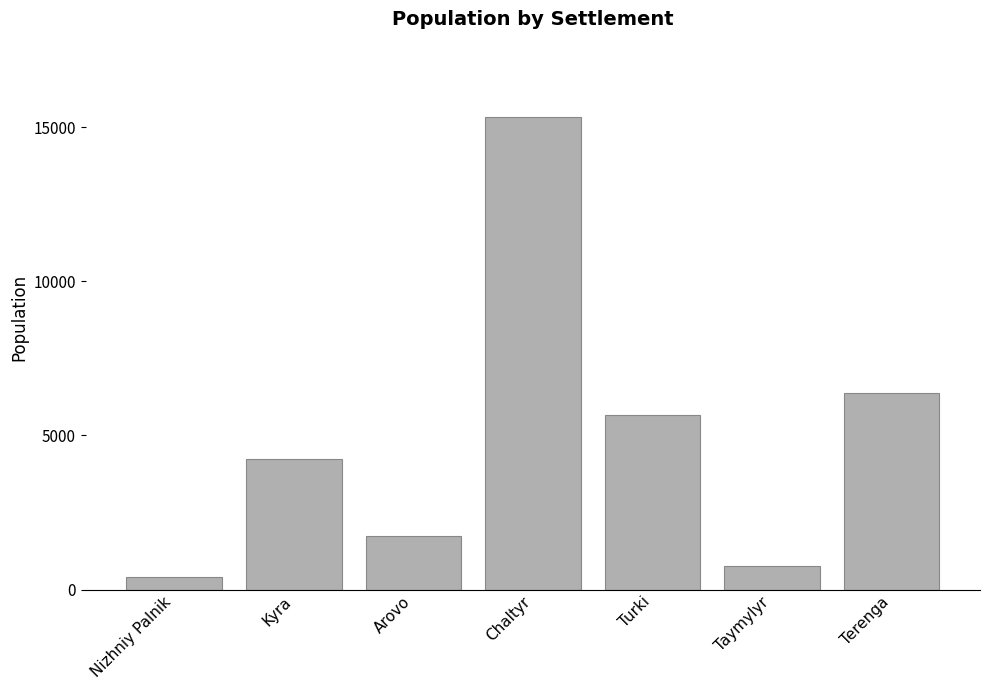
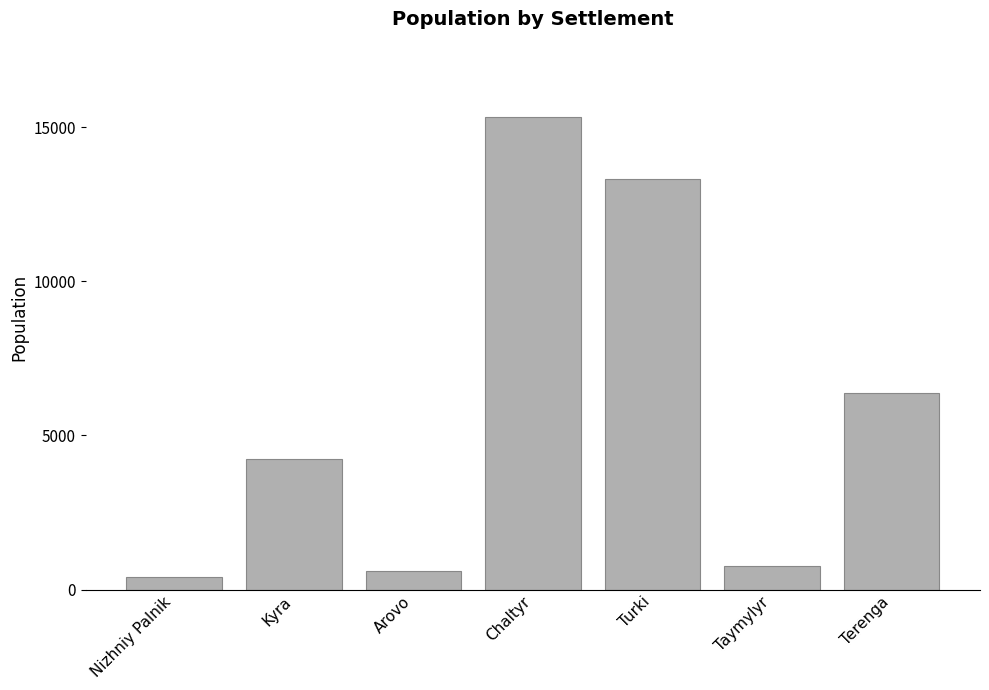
Arovo: 1700 -> 600
Turki: 5600 -> 13300
